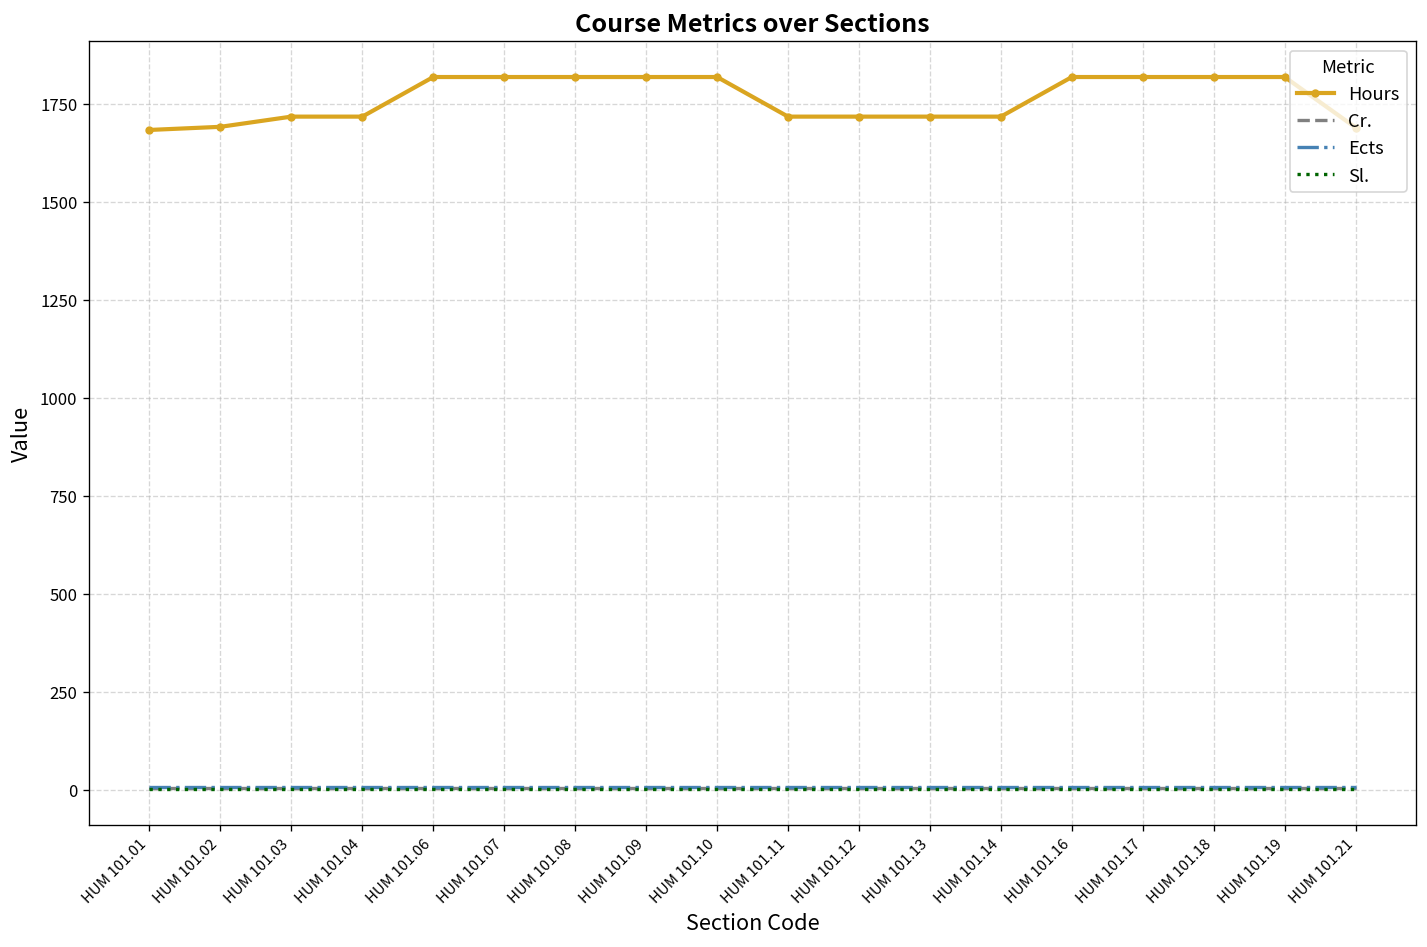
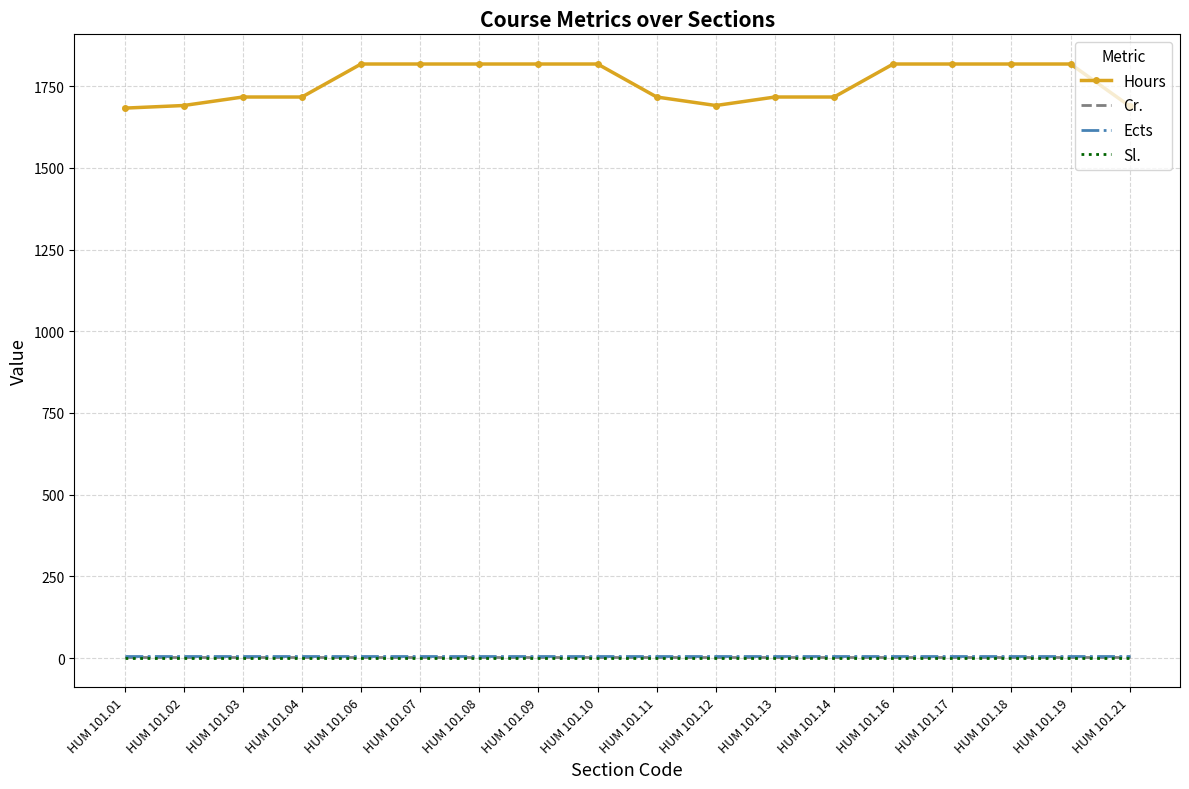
Hours, HUM 101.12: 1720 -> 1690
